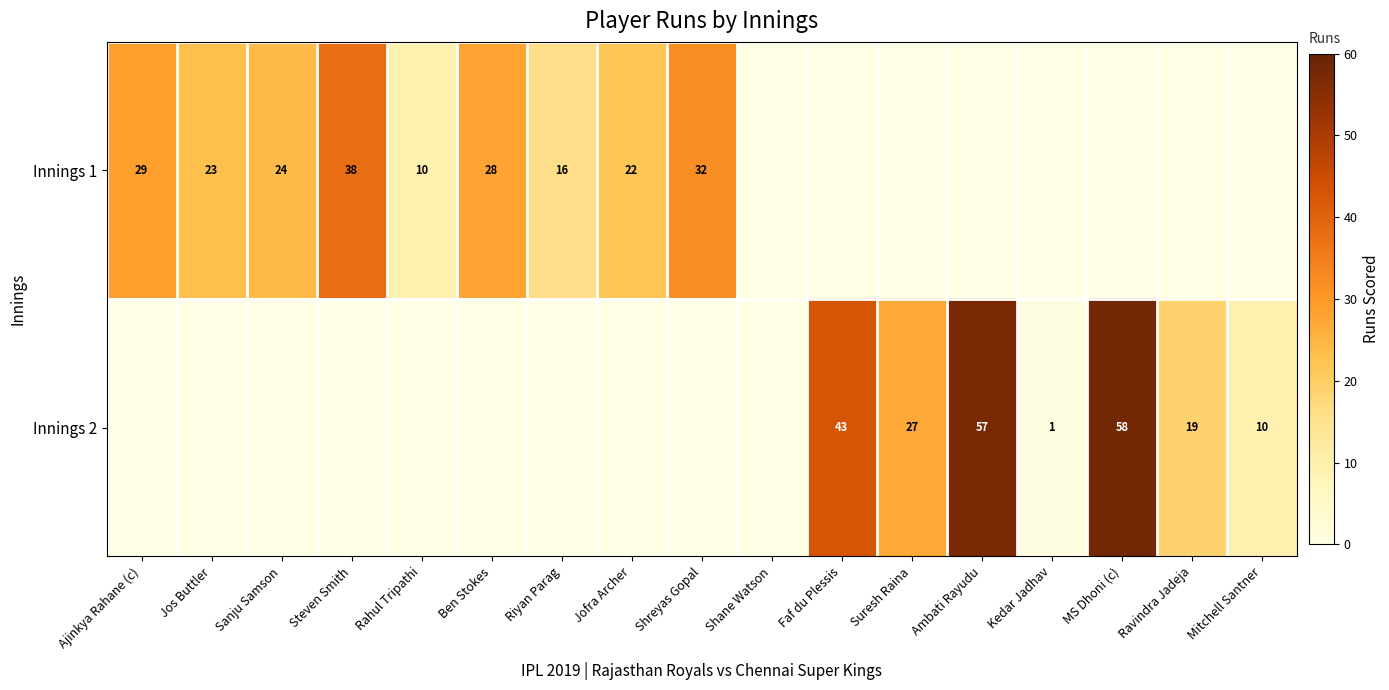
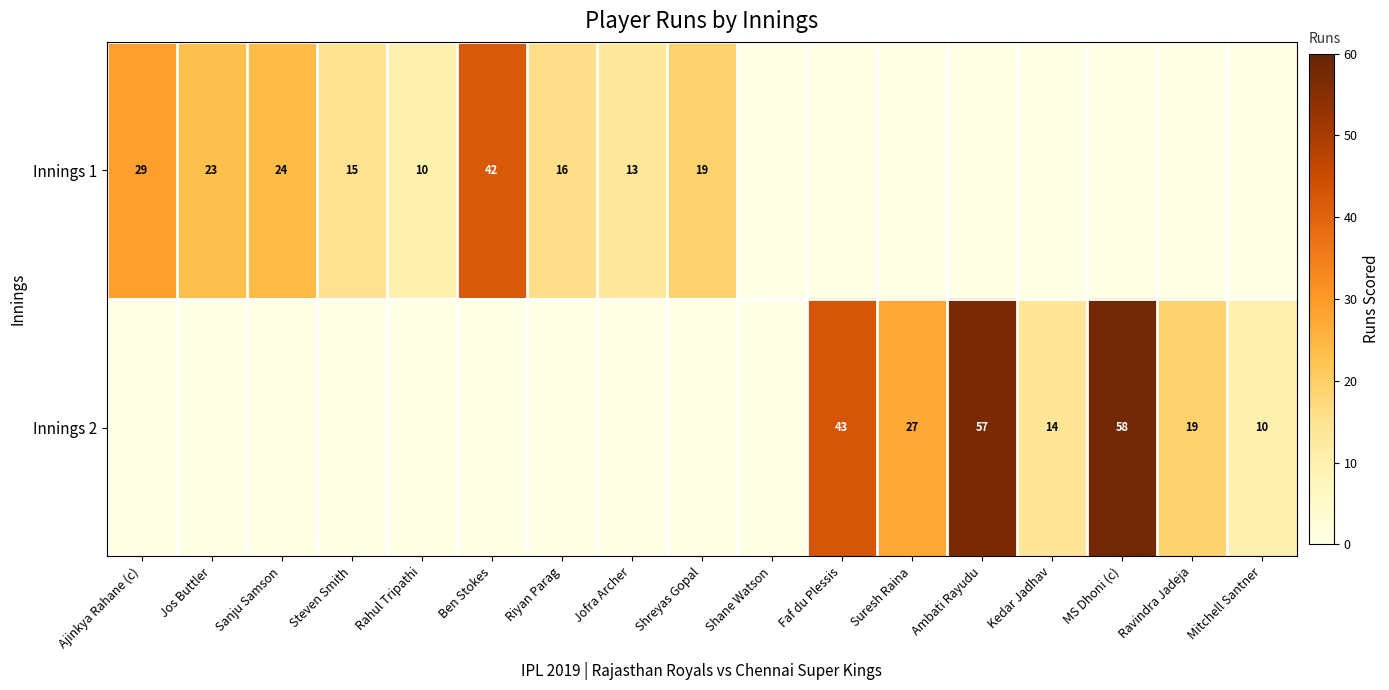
Innings 1, Steven Smith: 38 -> 15
Innings 1, Ben Stokes: 28 -> 42
Innings 1, Jofra Archer: 22 -> 13
Innings 1, Shreyas Gopal: 32 -> 19
Innings 2, Kedar Jadhav: 1 -> 14
